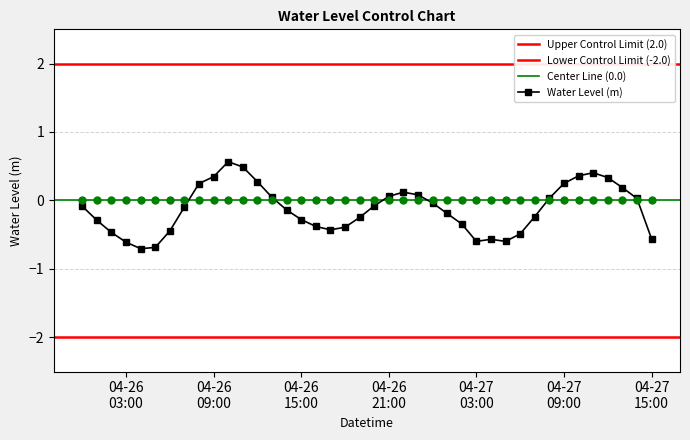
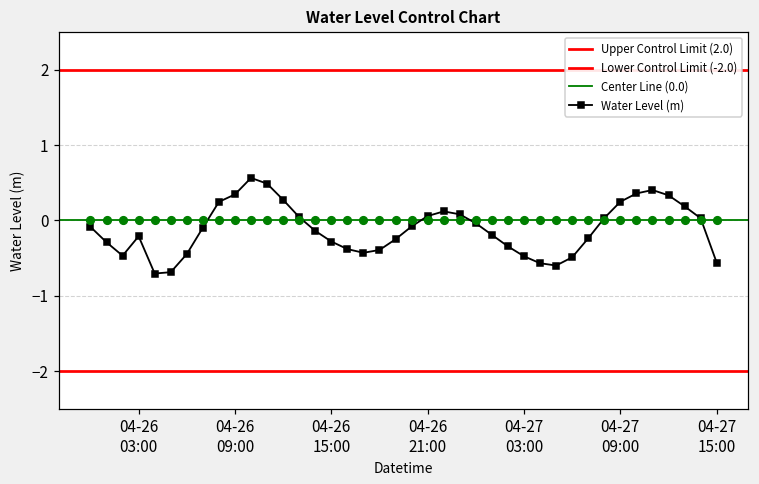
Water Level (m), 04-26 03:00: -0.6 -> -0.2
Water Level (m), 04-27 03:00: -0.6 -> -0.5
